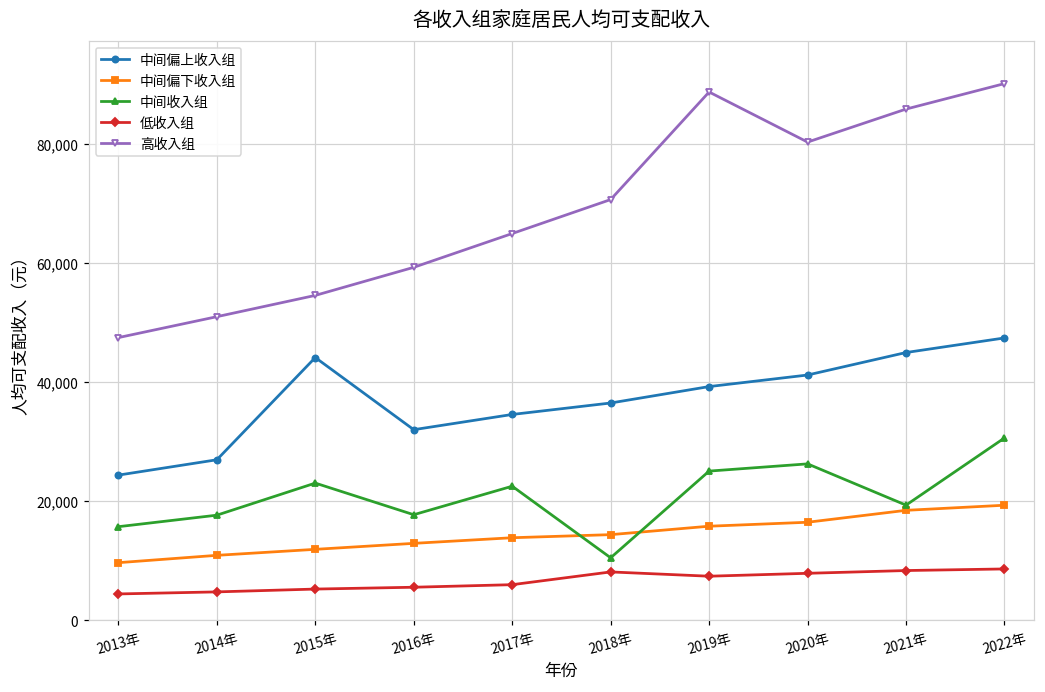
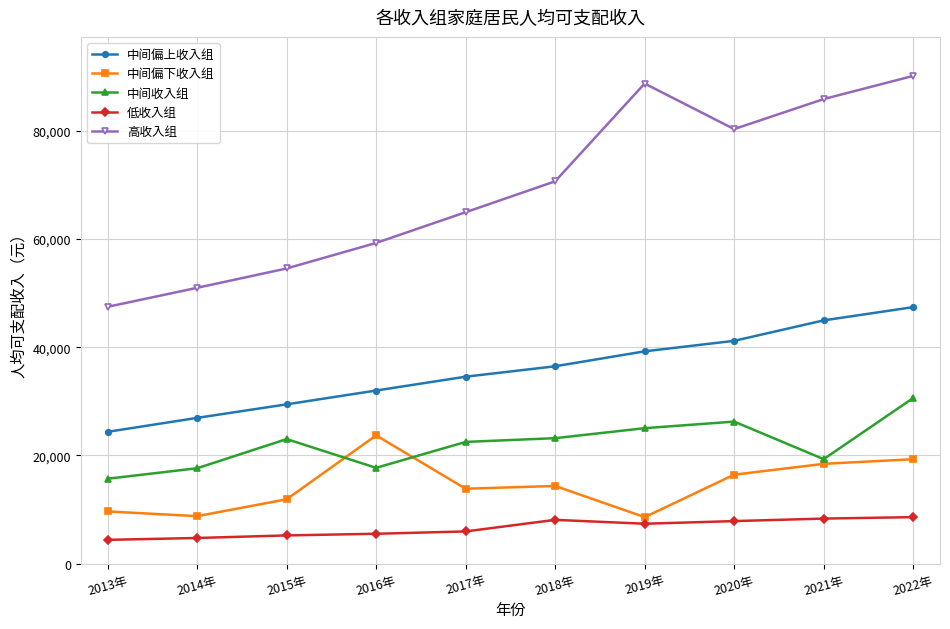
中间偏下收入组, 2014年: 11,000 -> 9,000
中间偏上收入组, 2015年: 44,000 -> 29,000
中间偏下收入组, 2016年: 13,000 -> 24,000
中间收入组, 2018年: 10,000 -> 23,000
中间偏下收入组, 2019年: 16,000 -> 9,000
